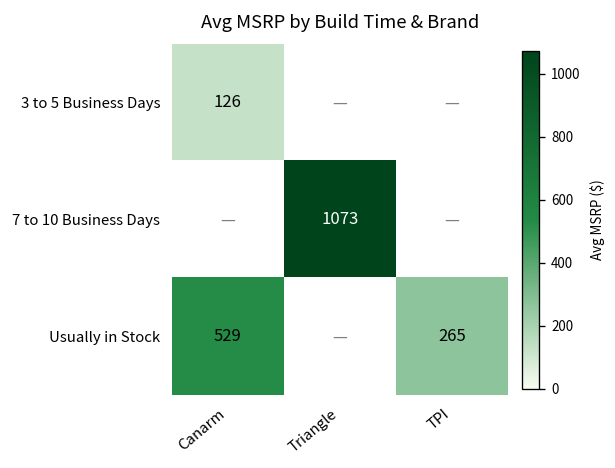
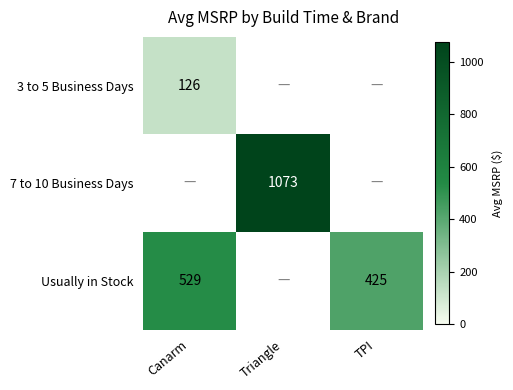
Usually in Stock, TPI: 265 -> 425
